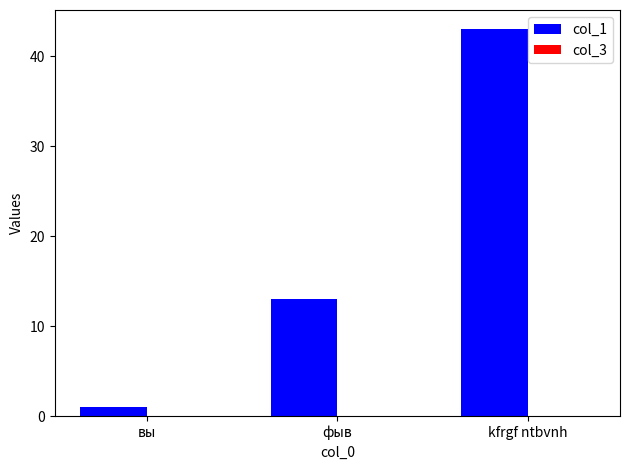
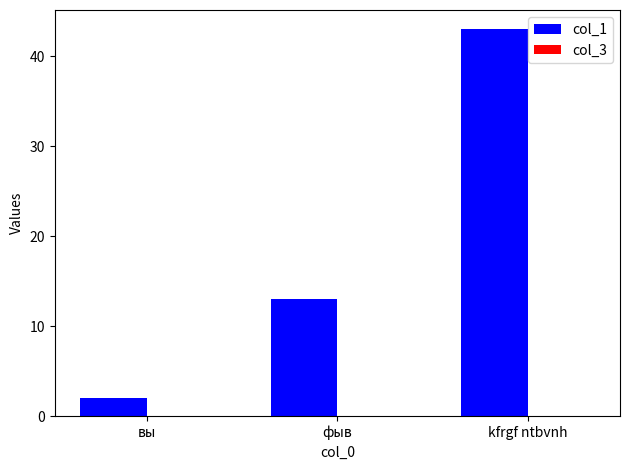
col_1, вы: 1 -> 2
